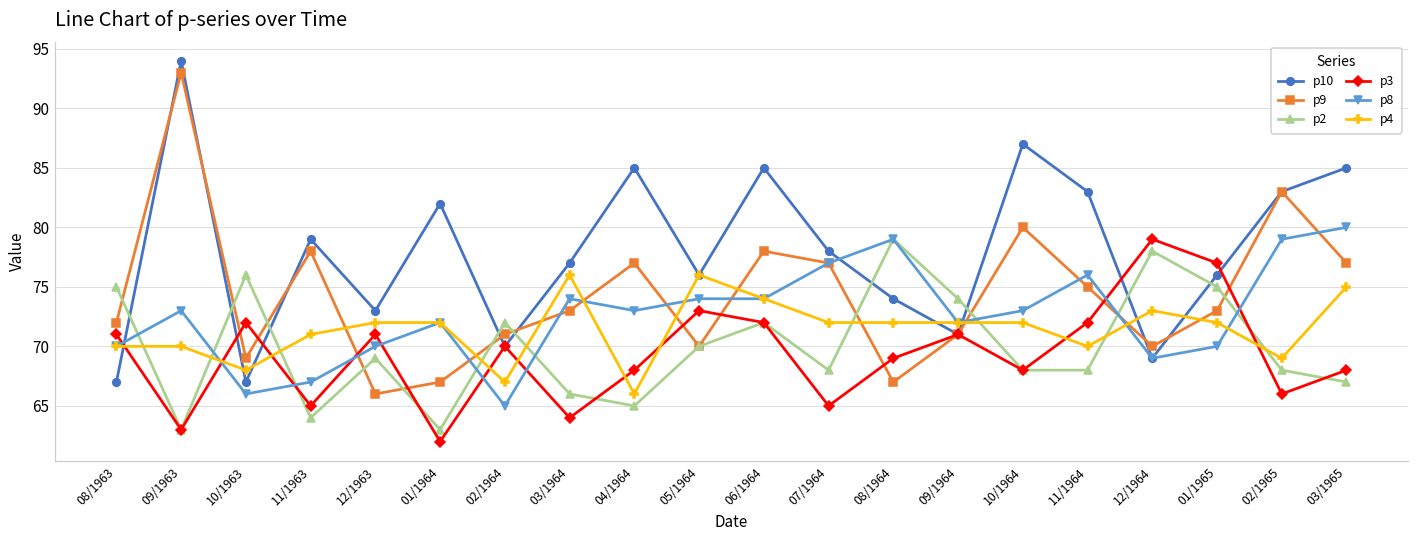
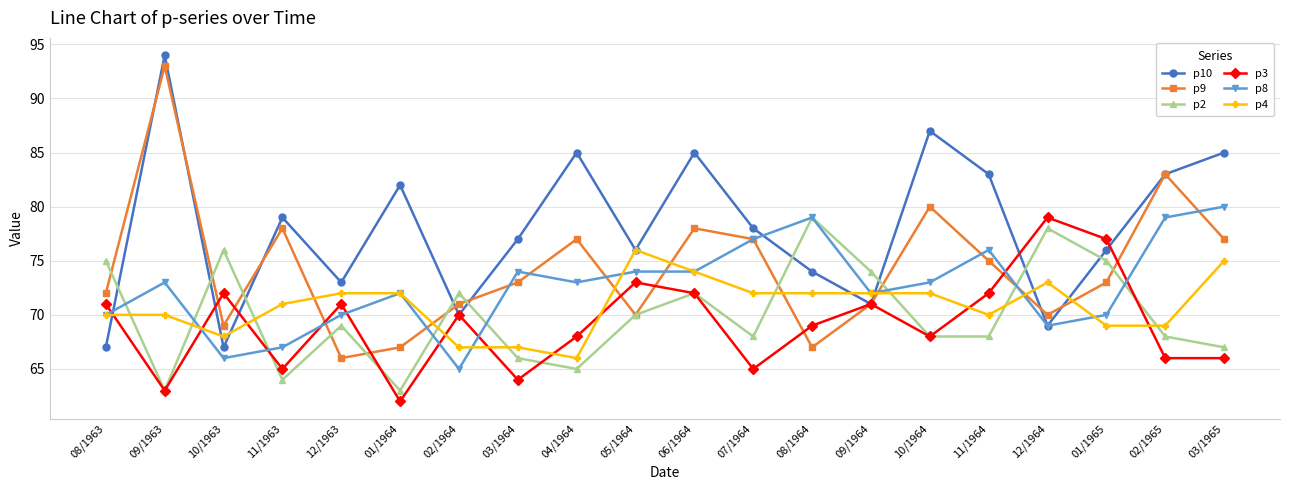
p4, 03/1964: 76 -> 67
p4, 01/1965: 72 -> 69
p3, 03/1965: 68 -> 66
